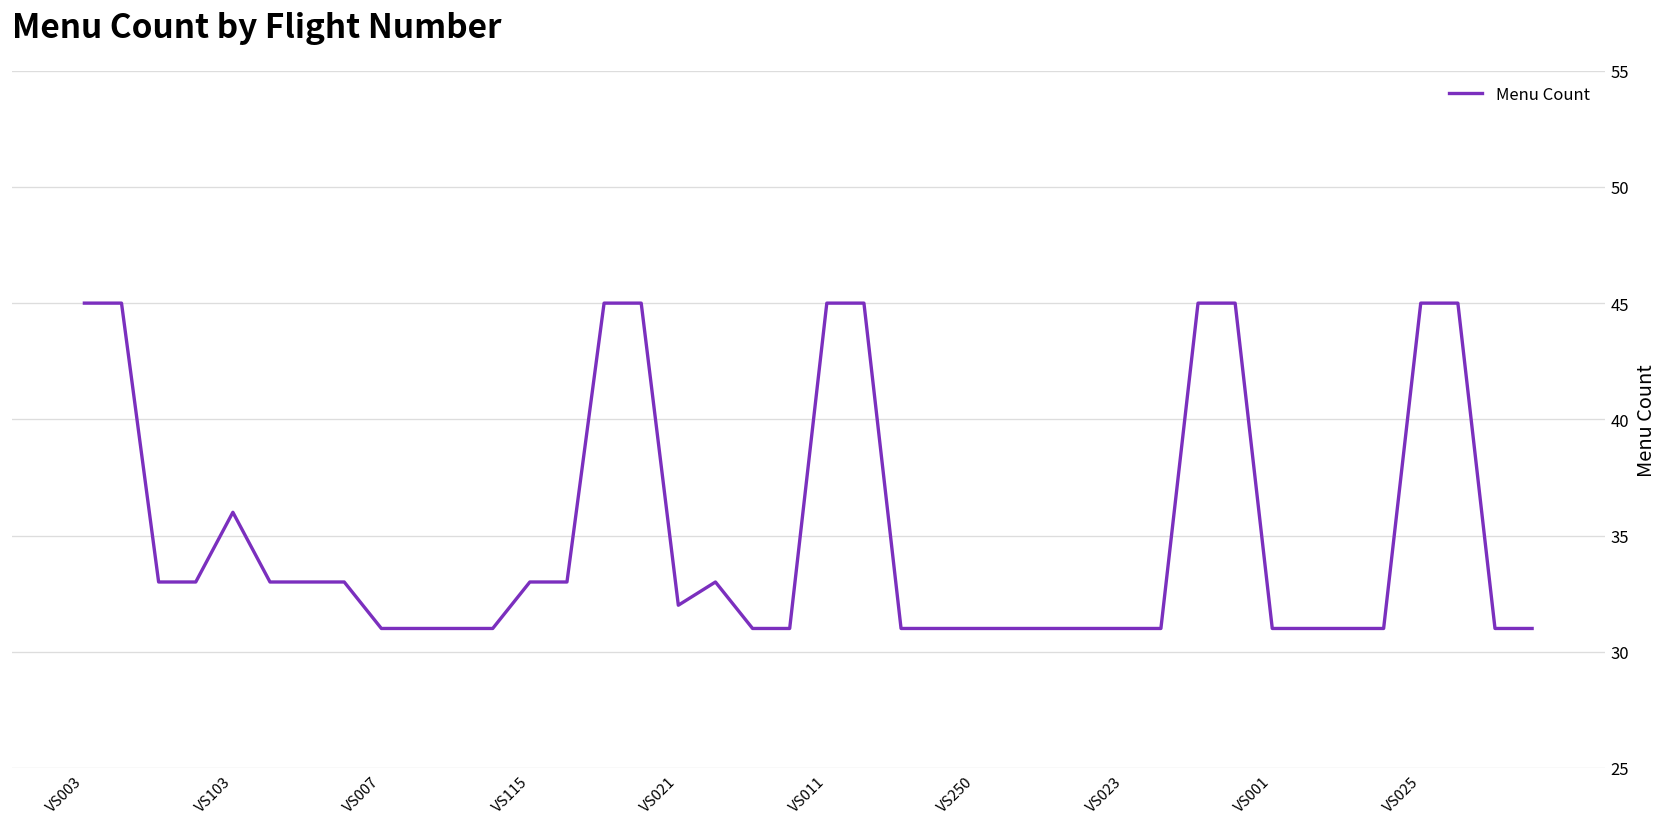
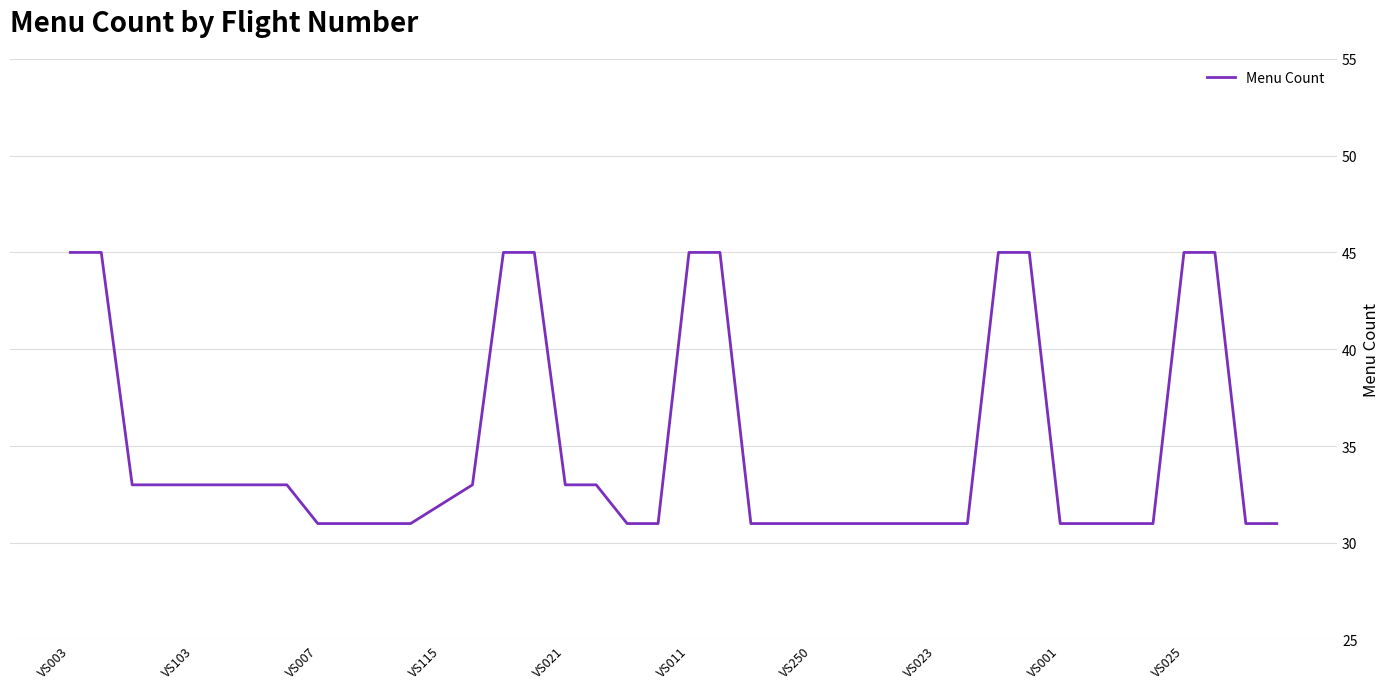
VS103: 36 -> 33
VS115: 33 -> 32
VS021: 32 -> 33
